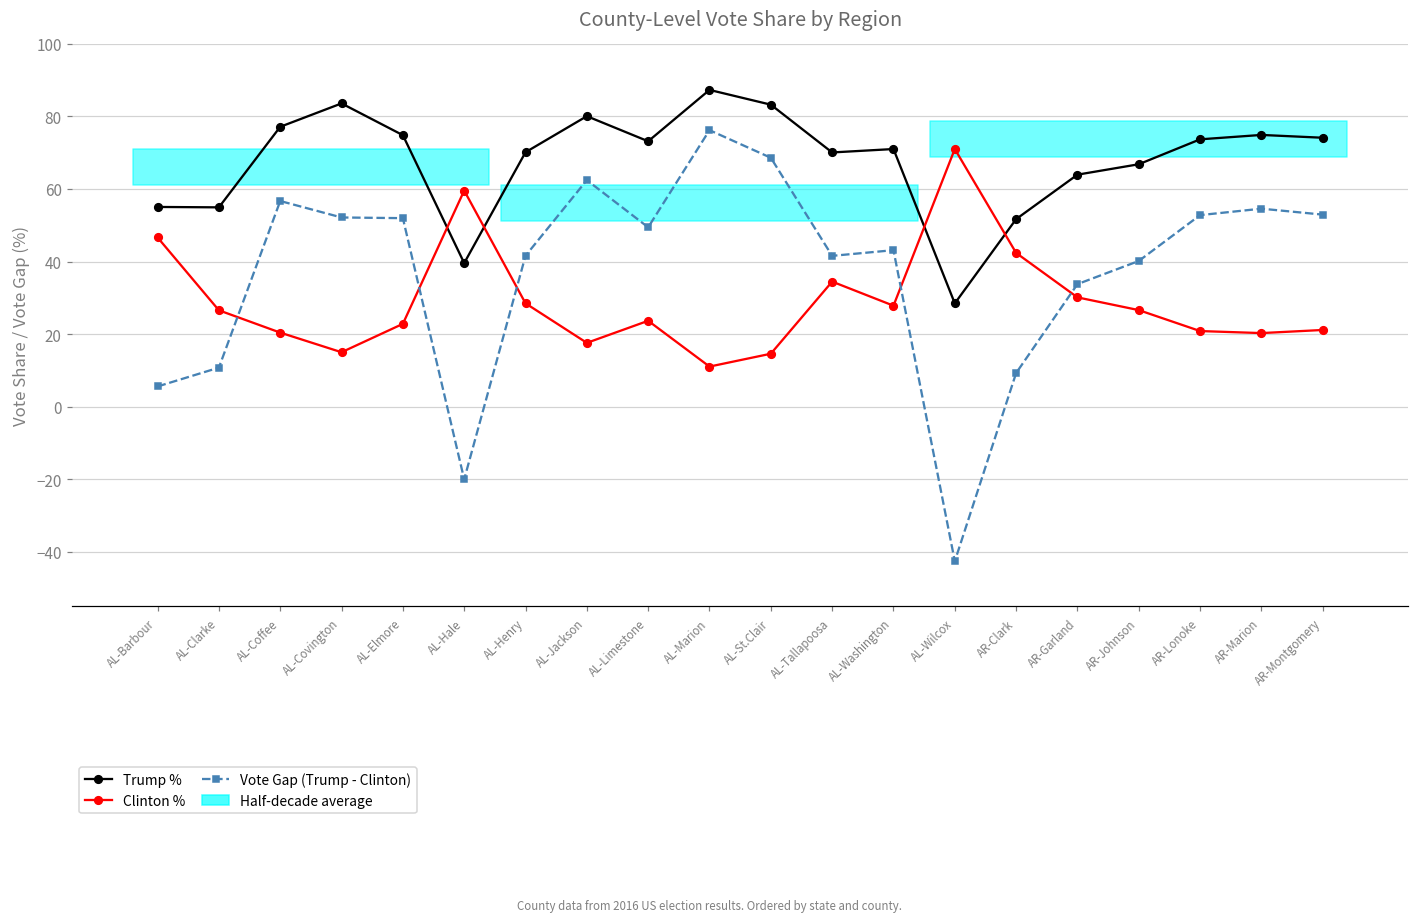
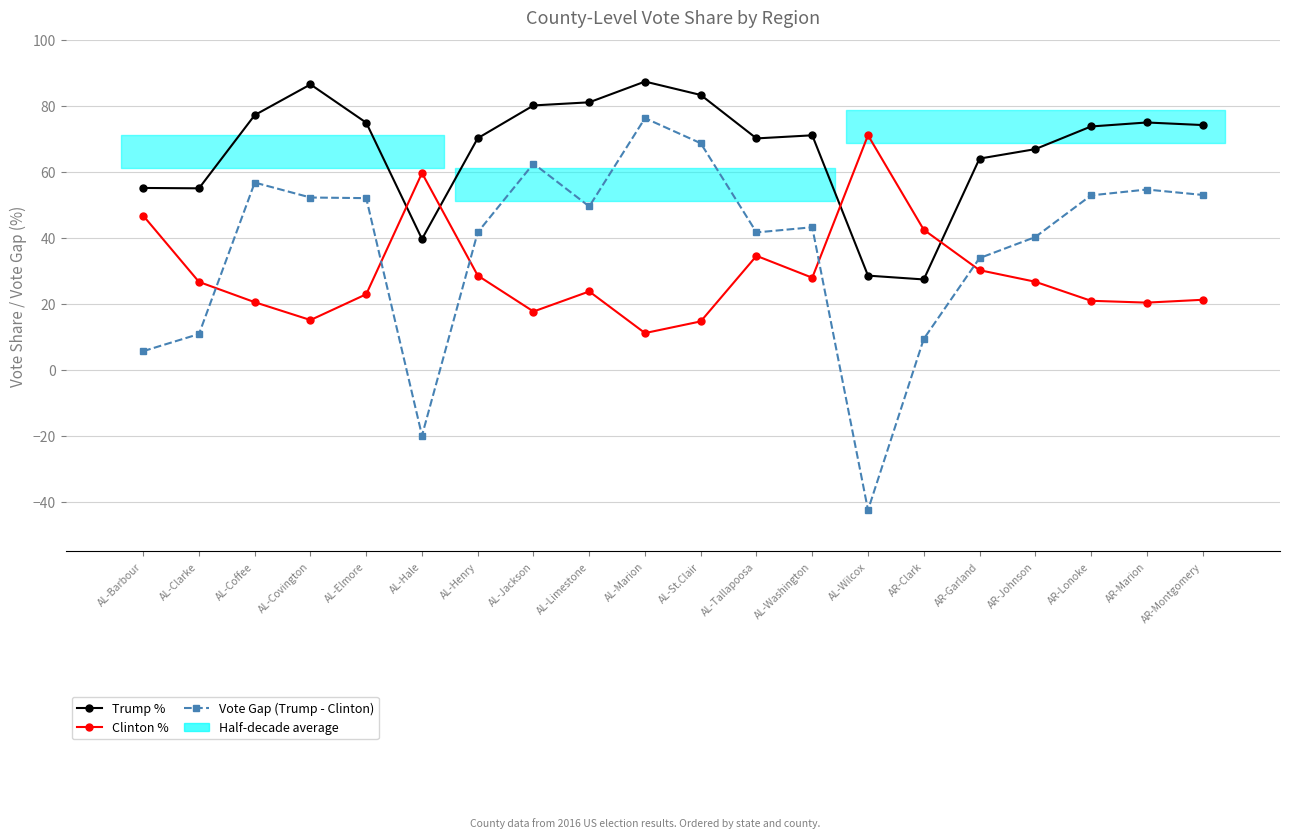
Trump %, AL-Covington: 84 -> 86
Trump %, AL-Limestone: 73 -> 81
Trump %, AR-Clark: 52 -> 27
